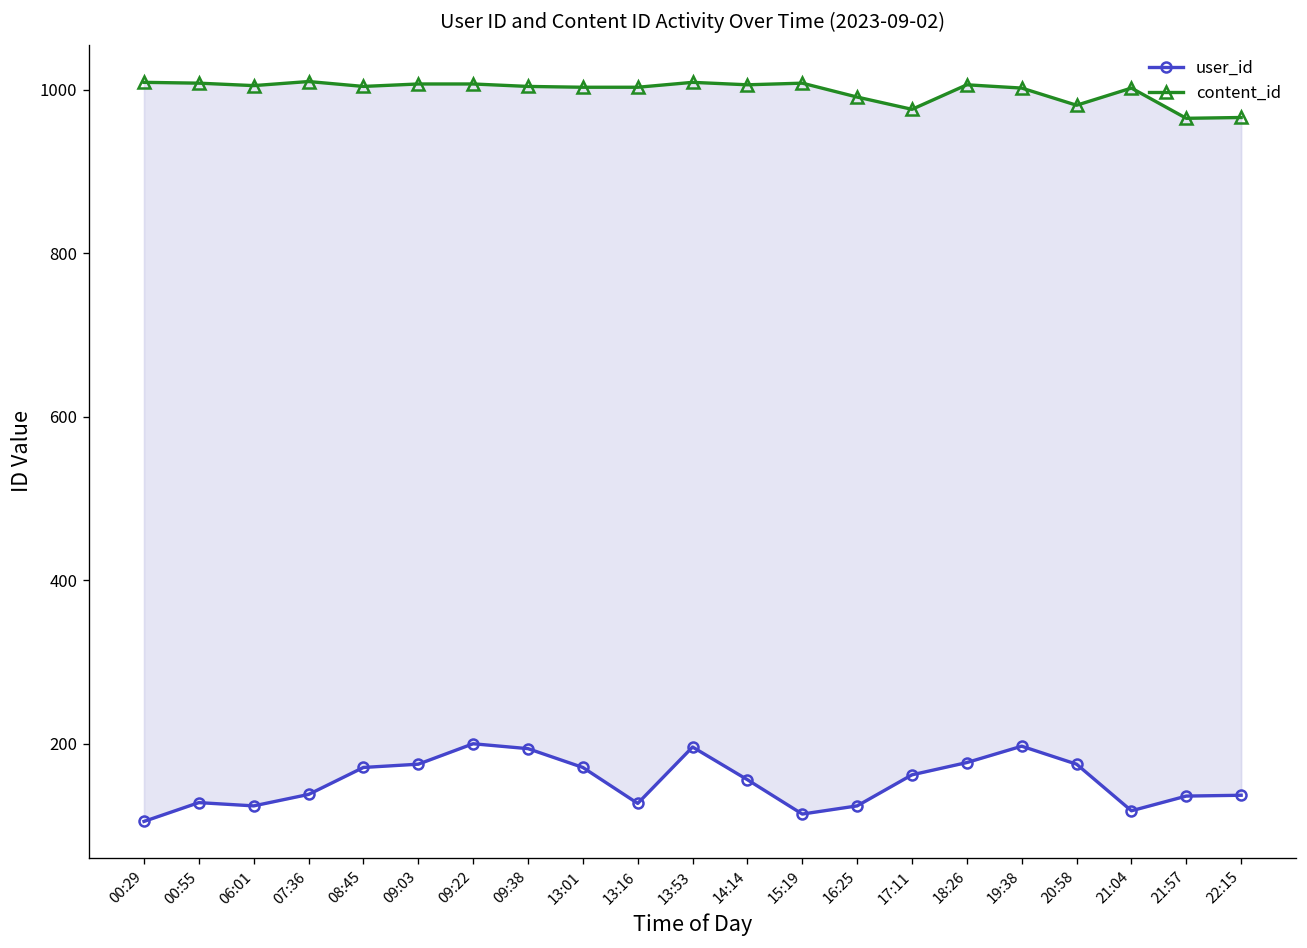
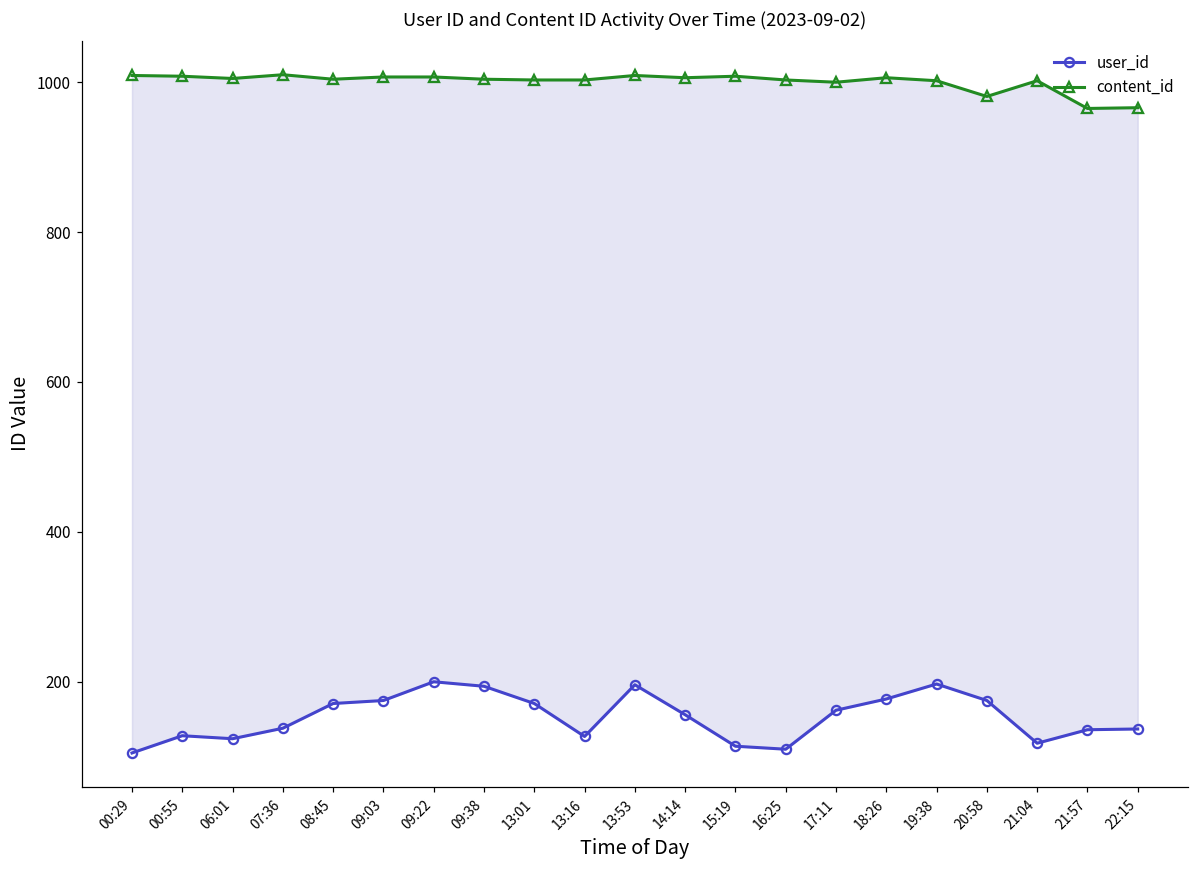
user_id, 16:25: 120 -> 110
content_id, 16:25: 990 -> 1000
content_id, 17:11: 980 -> 1000
